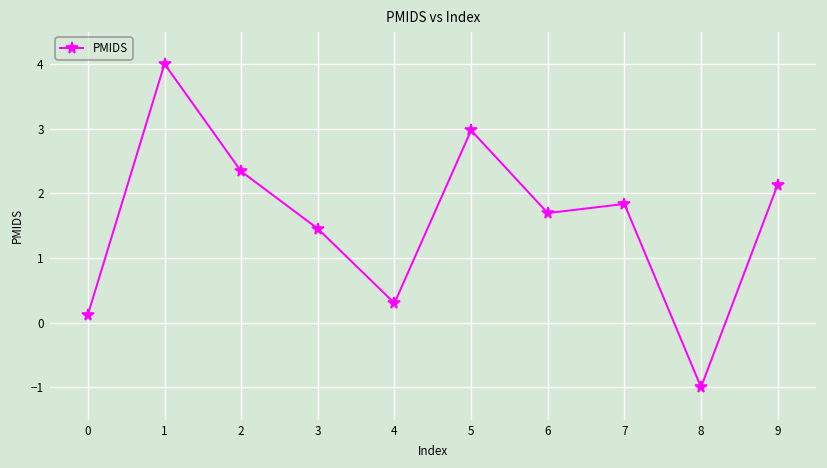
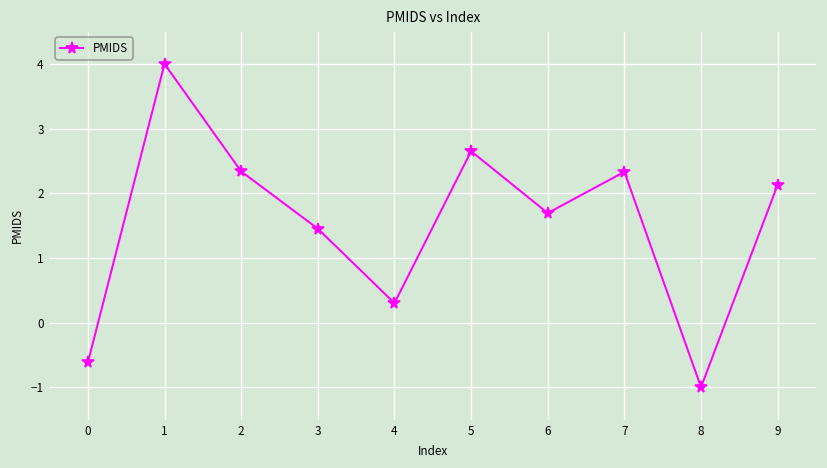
0: 0.1 -> -0.6
5: 3.0 -> 2.6
7: 1.8 -> 2.3
